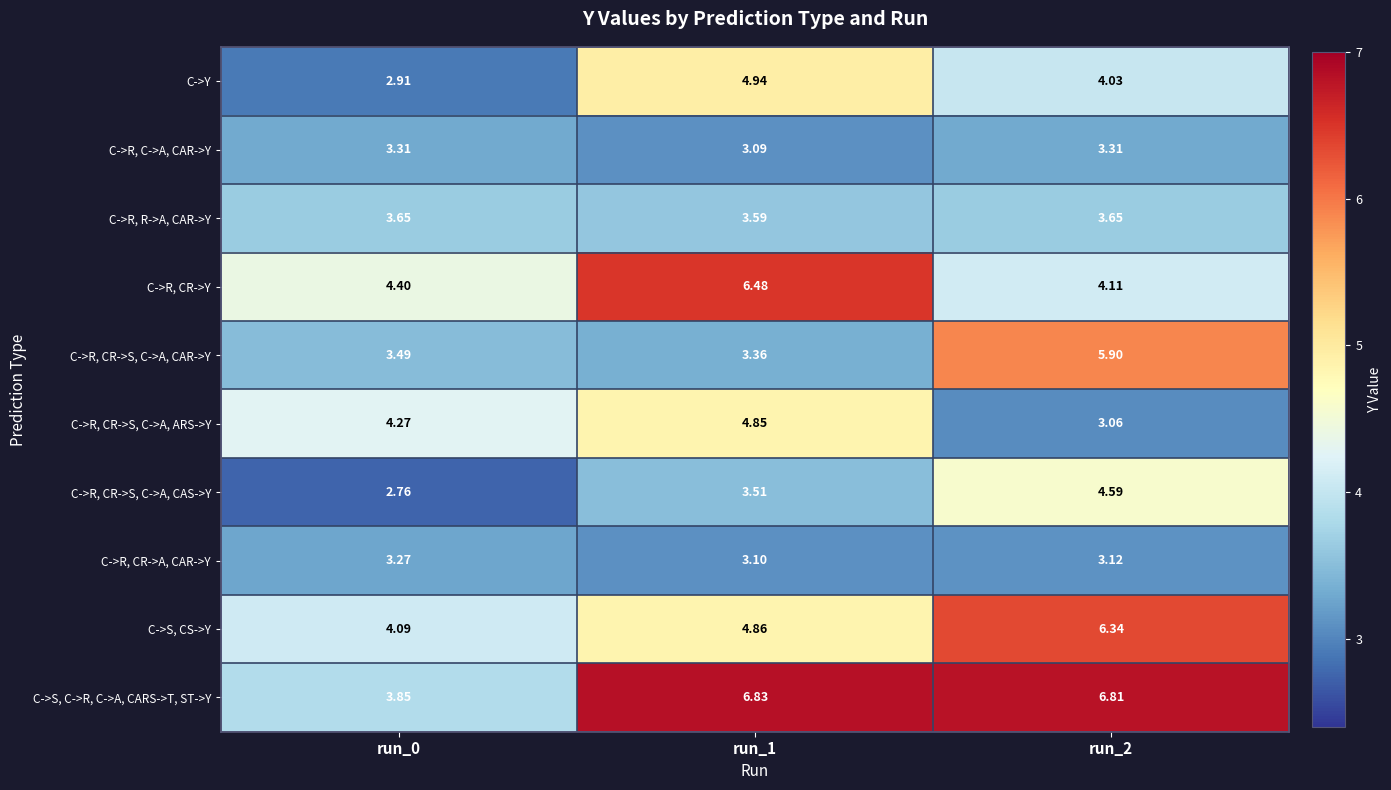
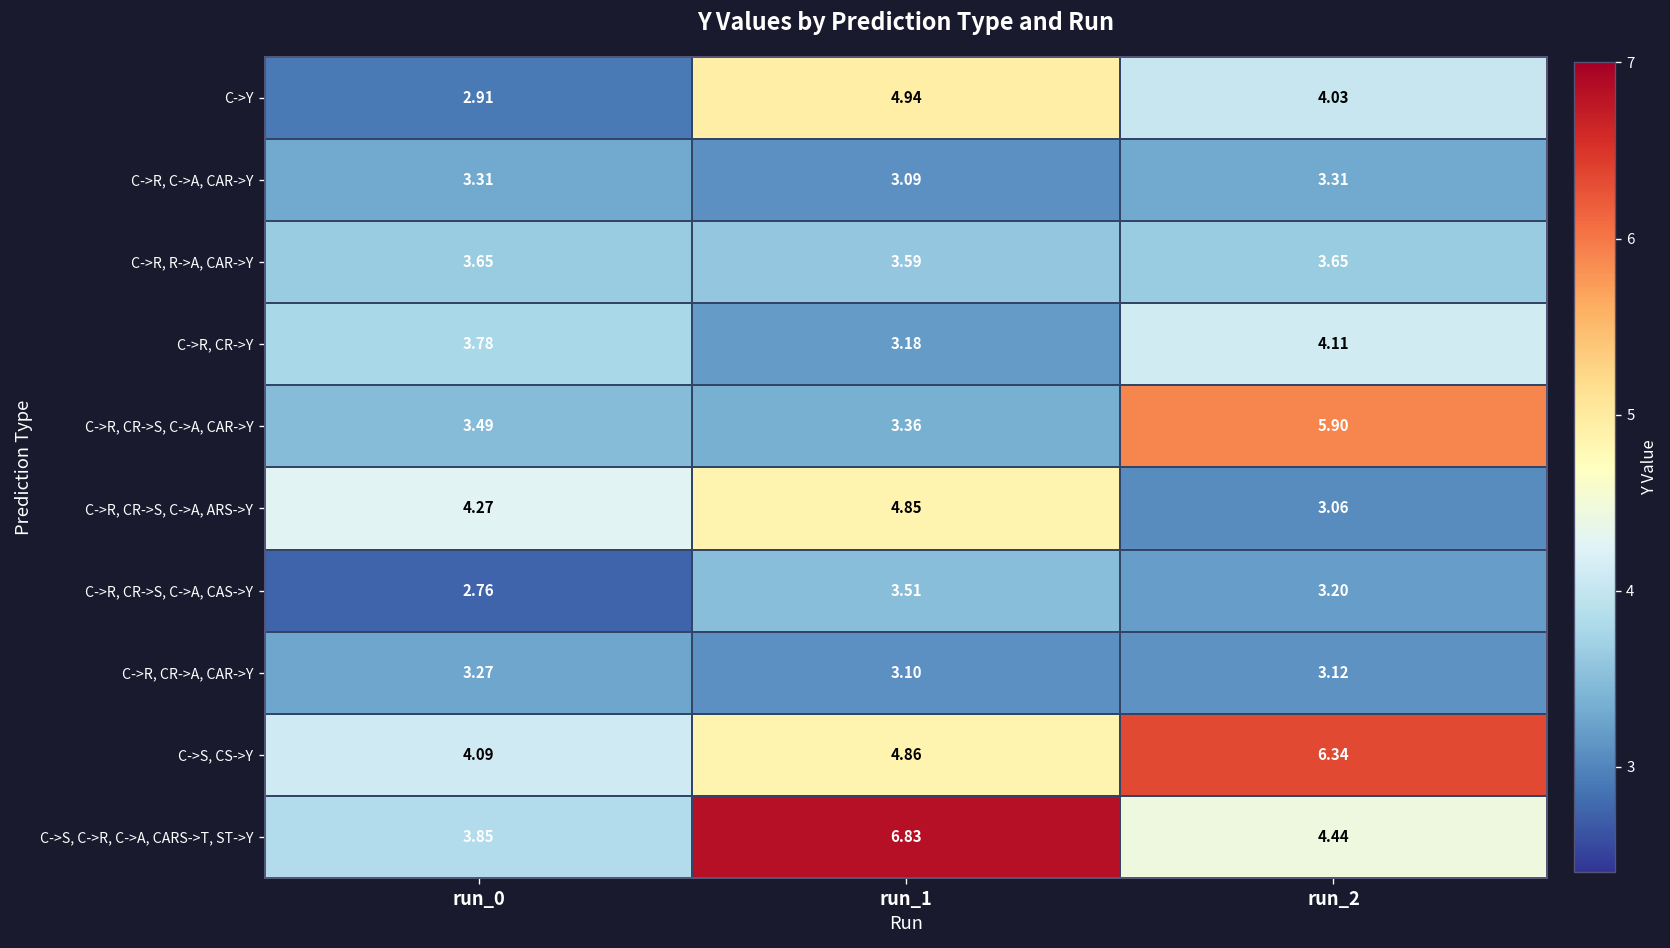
C->R, CR->Y, run_0: 4.40 -> 3.78
C->R, CR->Y, run_1: 6.48 -> 3.18
C->R, CR->S, C->A, CAS->Y, run_2: 4.59 -> 3.20
C->S, C->R, C->A, CARS->T, ST->Y, run_2: 6.81 -> 4.44
